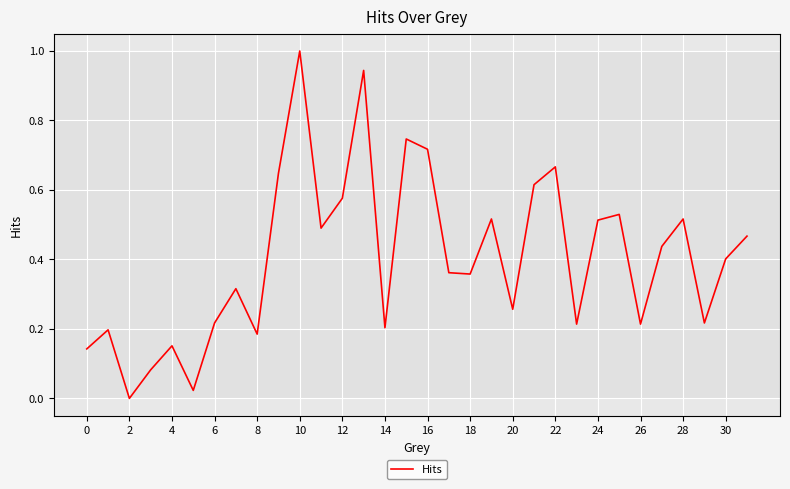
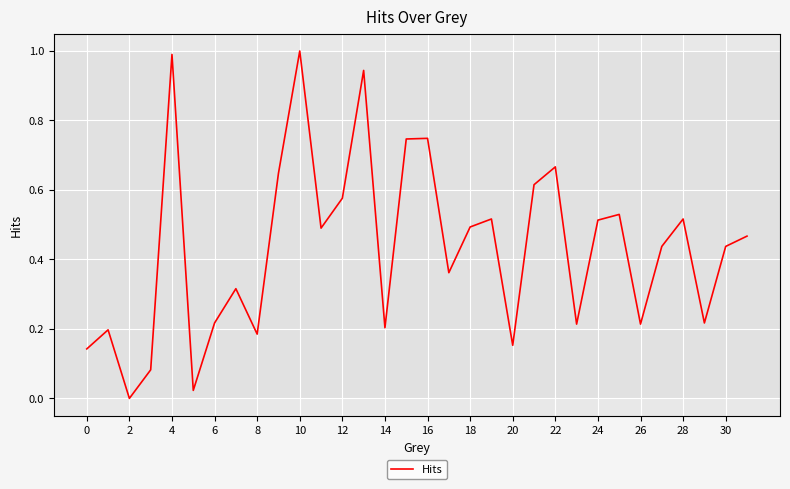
4: 0.15 -> 0.99
16: 0.72 -> 0.75
18: 0.36 -> 0.49
20: 0.26 -> 0.15
30: 0.40 -> 0.44
